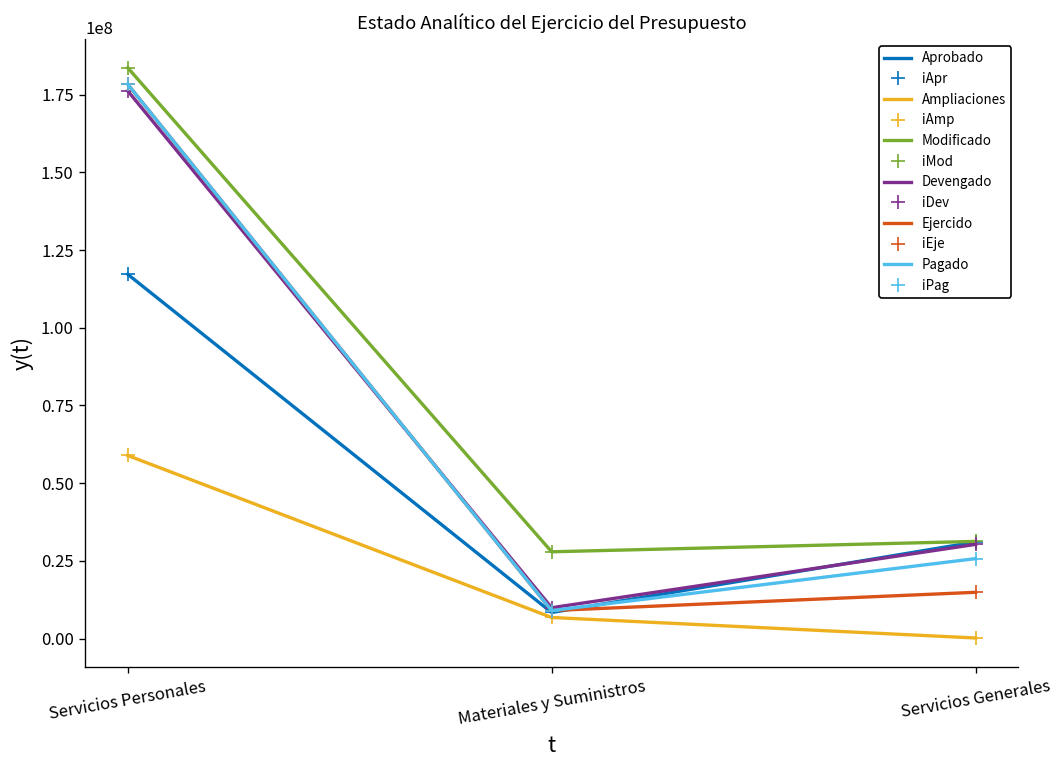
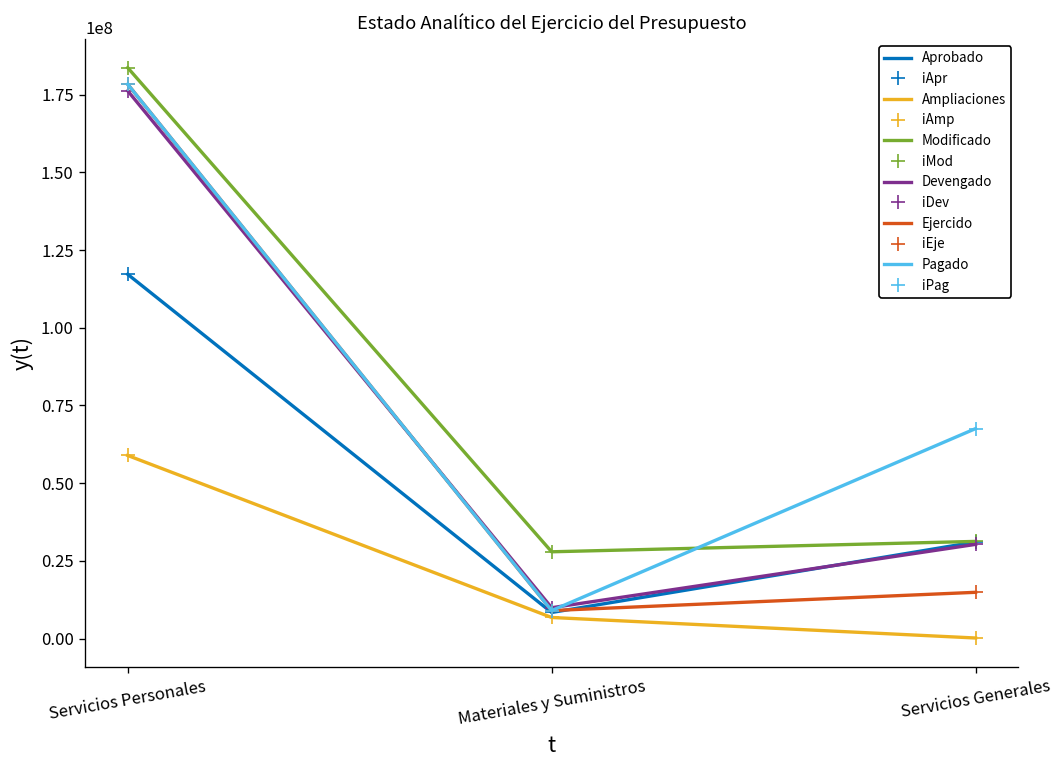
Pagado, Servicios Generales: 26000000 -> 68000000
